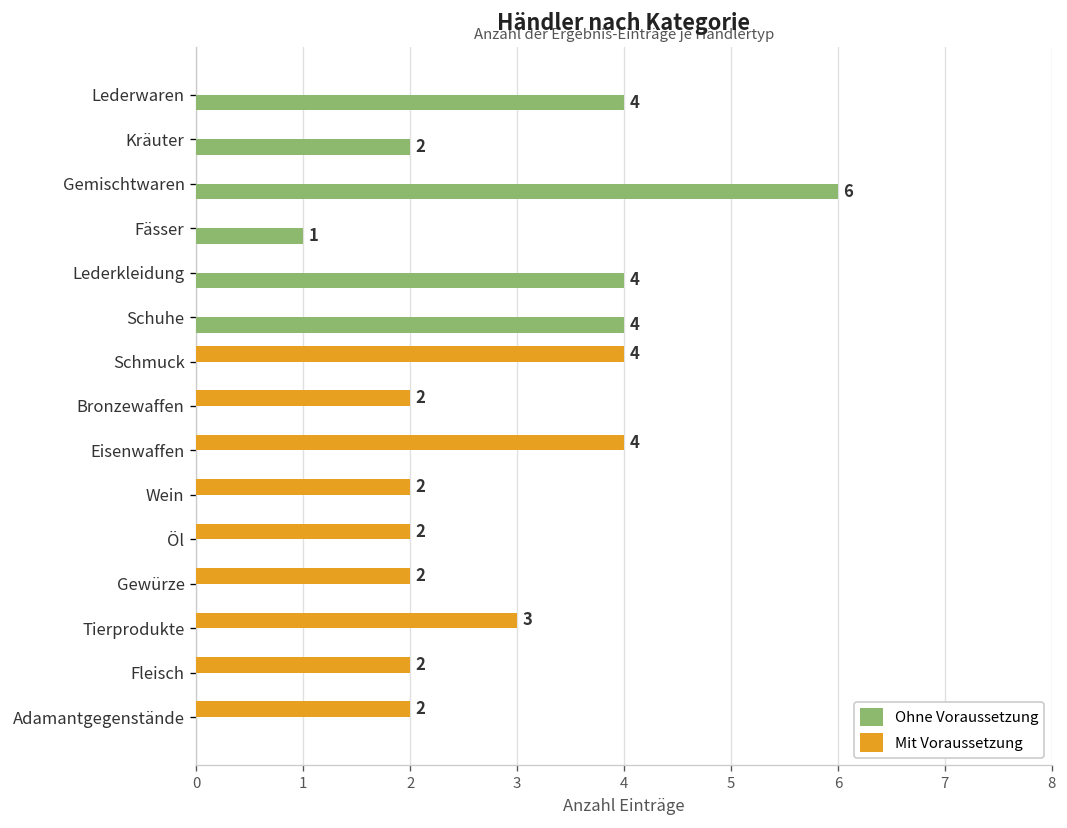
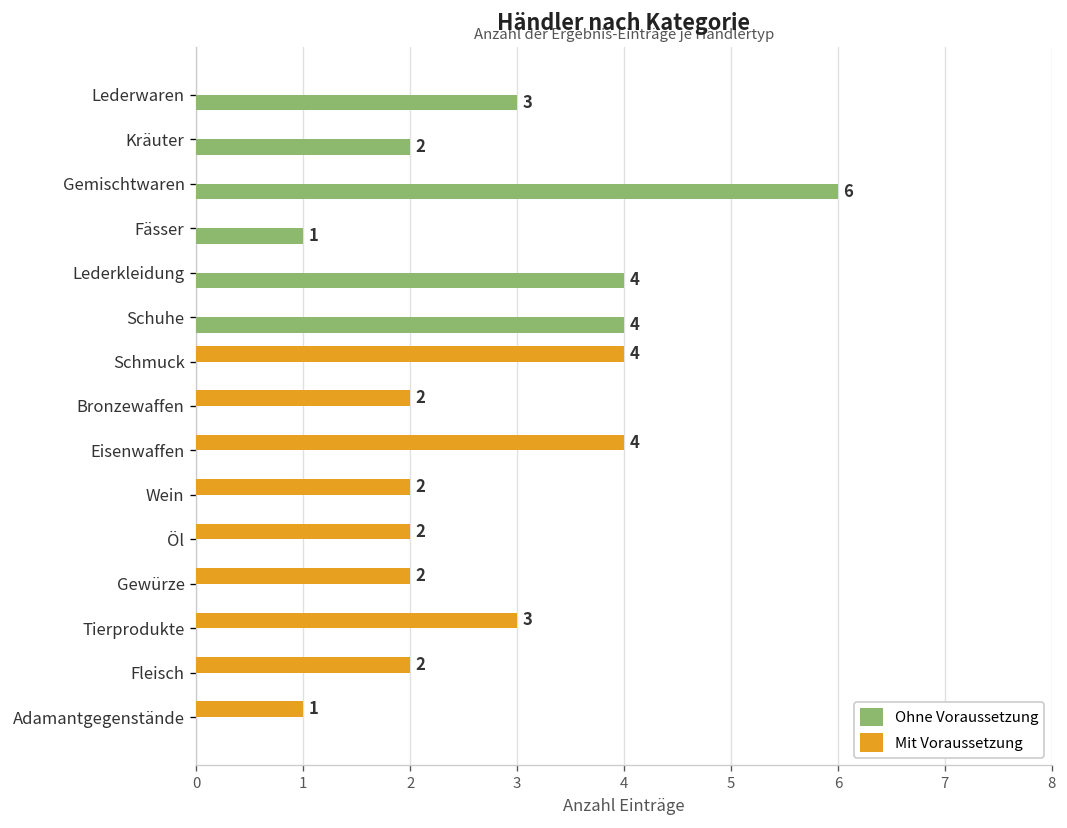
Ohne Voraussetzung, Lederwaren: 4 -> 3
Mit Voraussetzung, Adamantgegenstände: 2 -> 1
